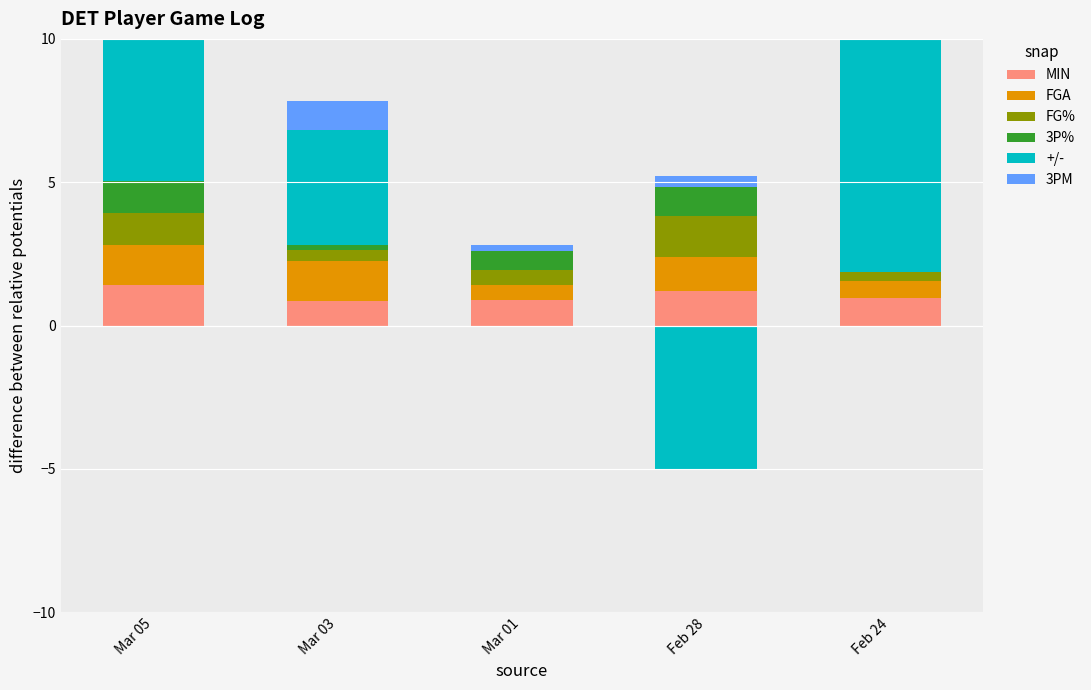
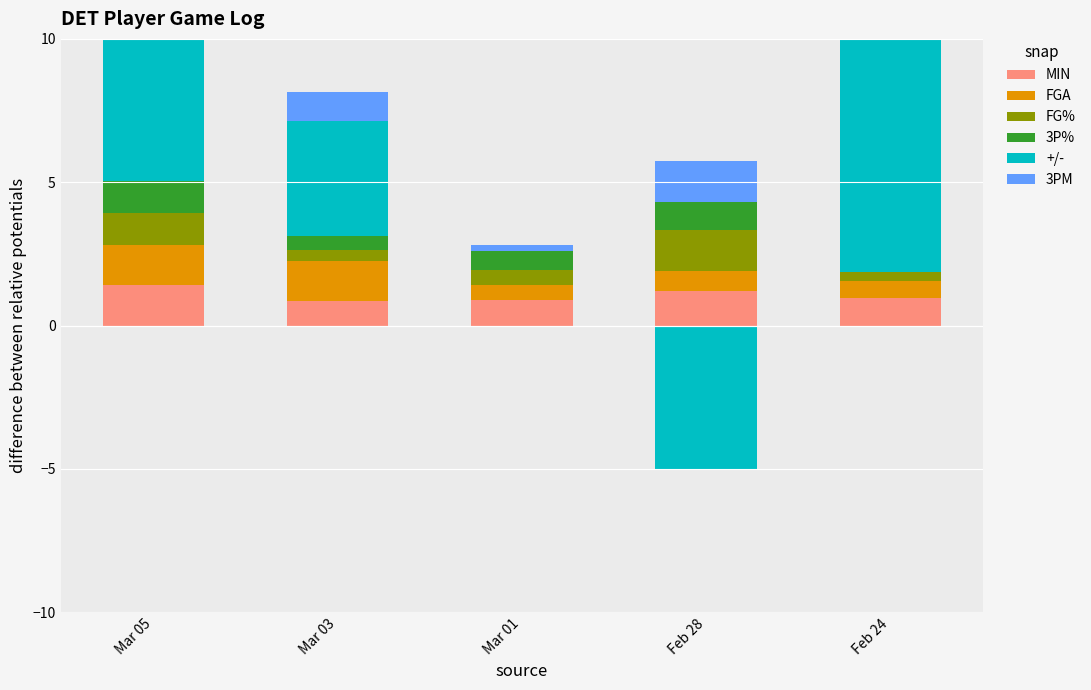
3P%, Mar 03: 0.2 -> 0.5
FGA, Feb 28: 1.2 -> 0.7
3PM, Feb 28: 0.4 -> 1.4
